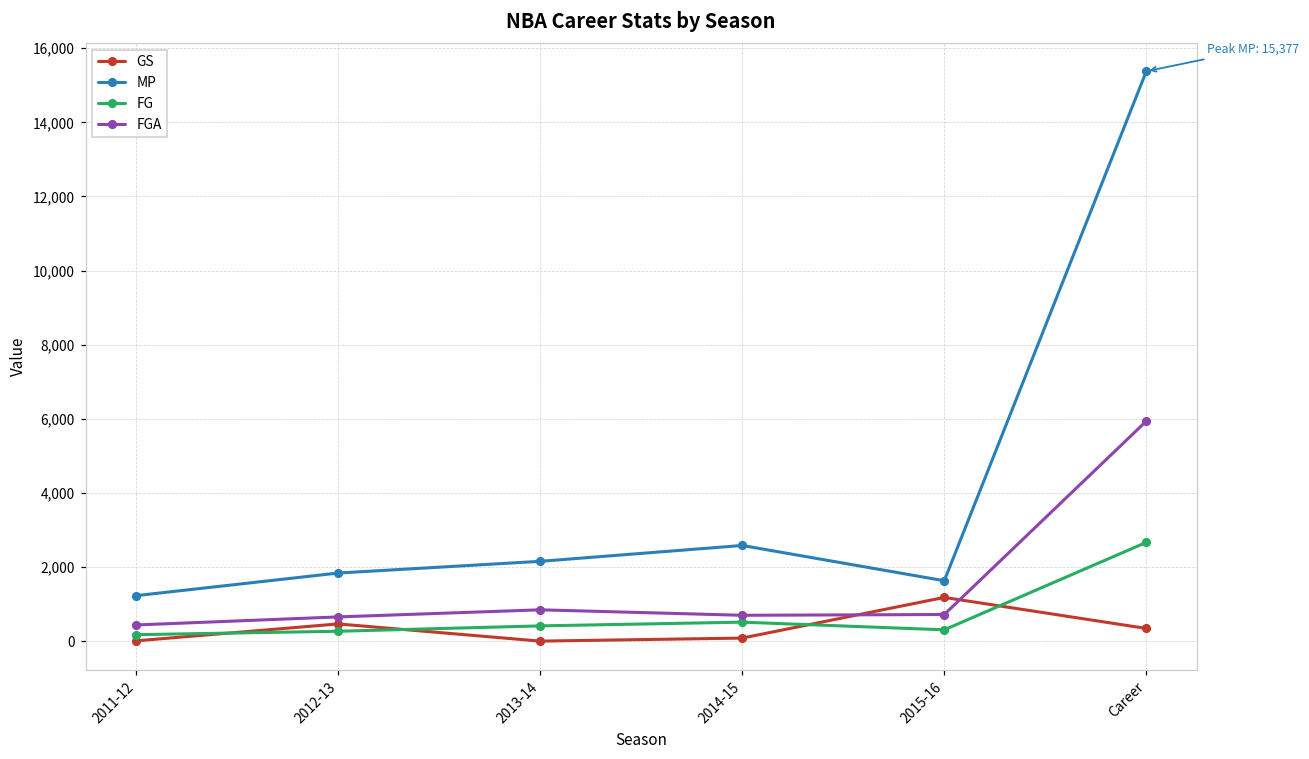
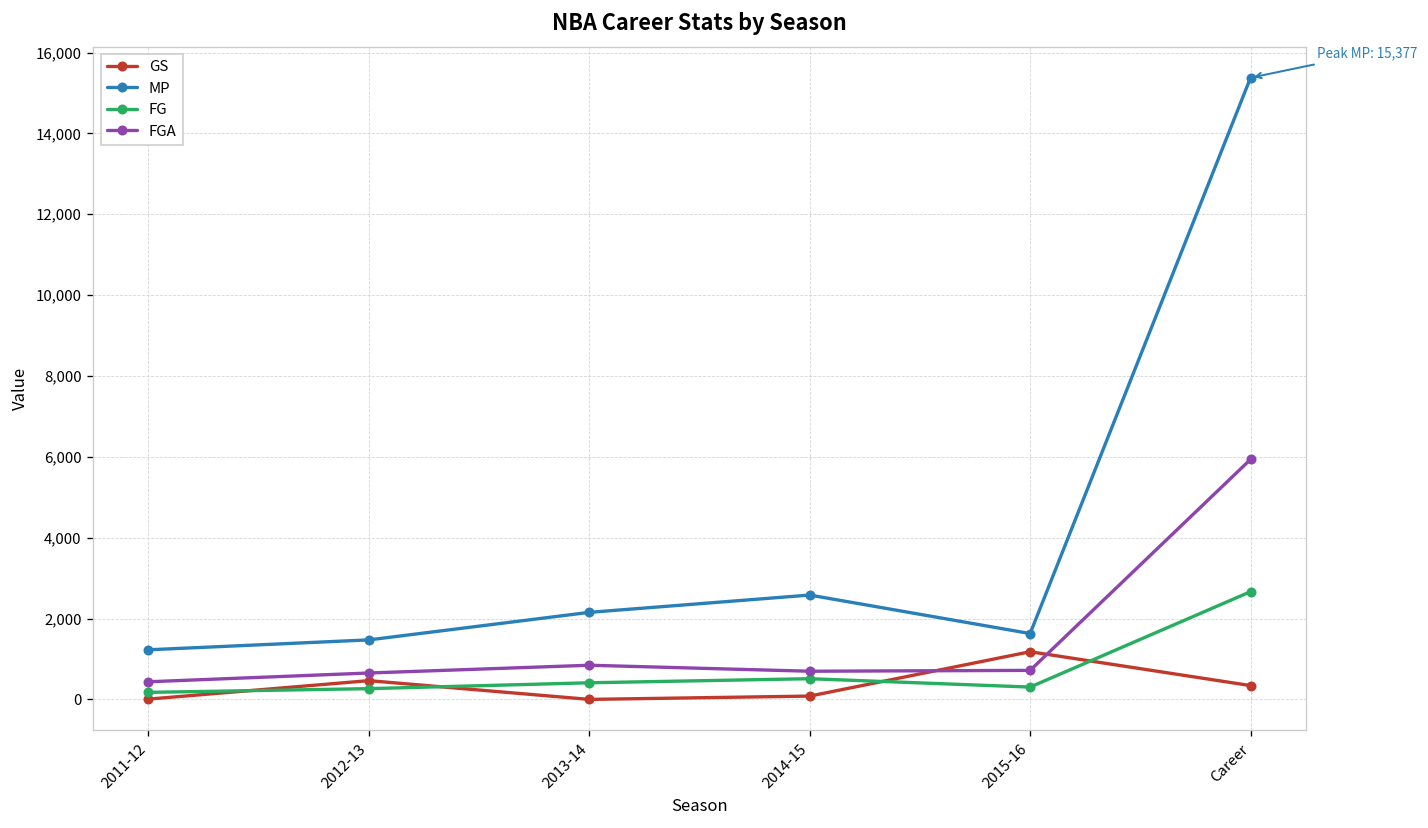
MP, 2012-13: 1,800 -> 1,500
